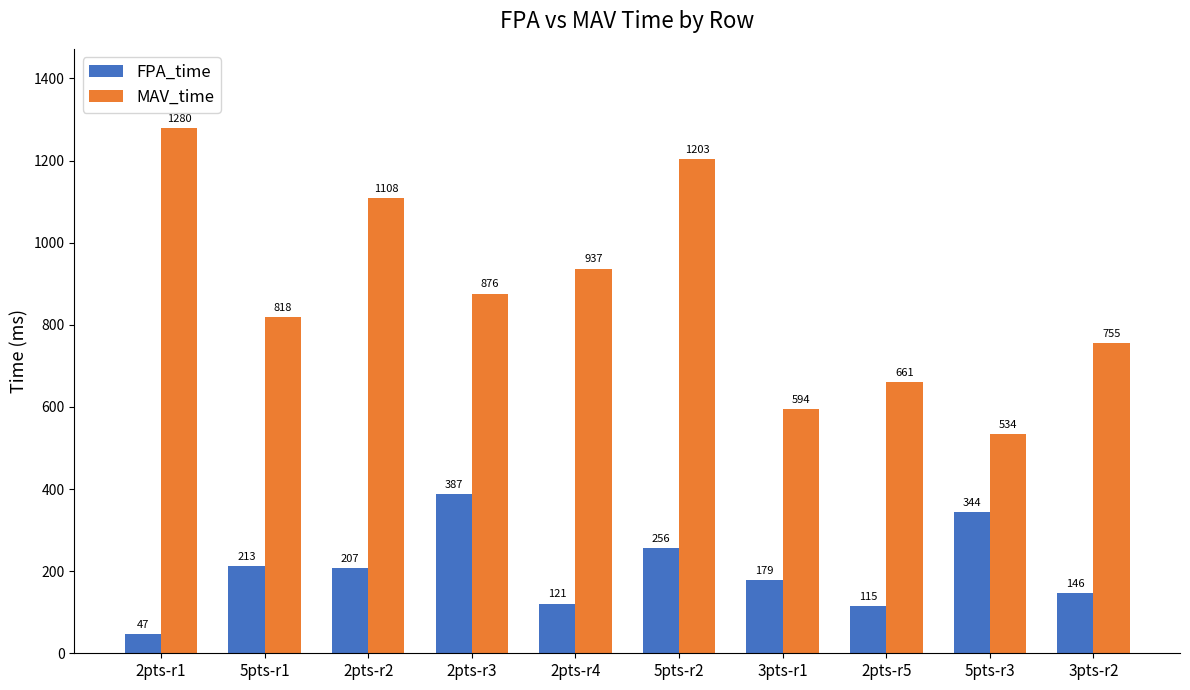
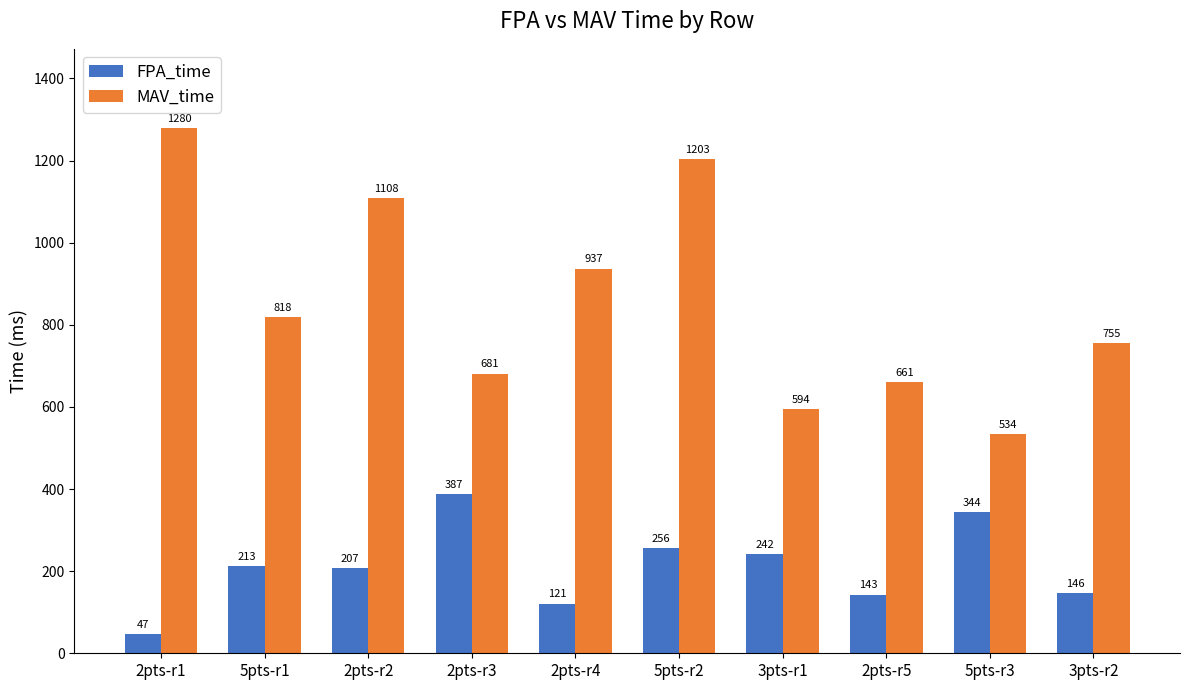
MAV_time, 2pts-r3: 876 -> 681
FPA_time, 3pts-r1: 179 -> 242
FPA_time, 2pts-r5: 115 -> 143
